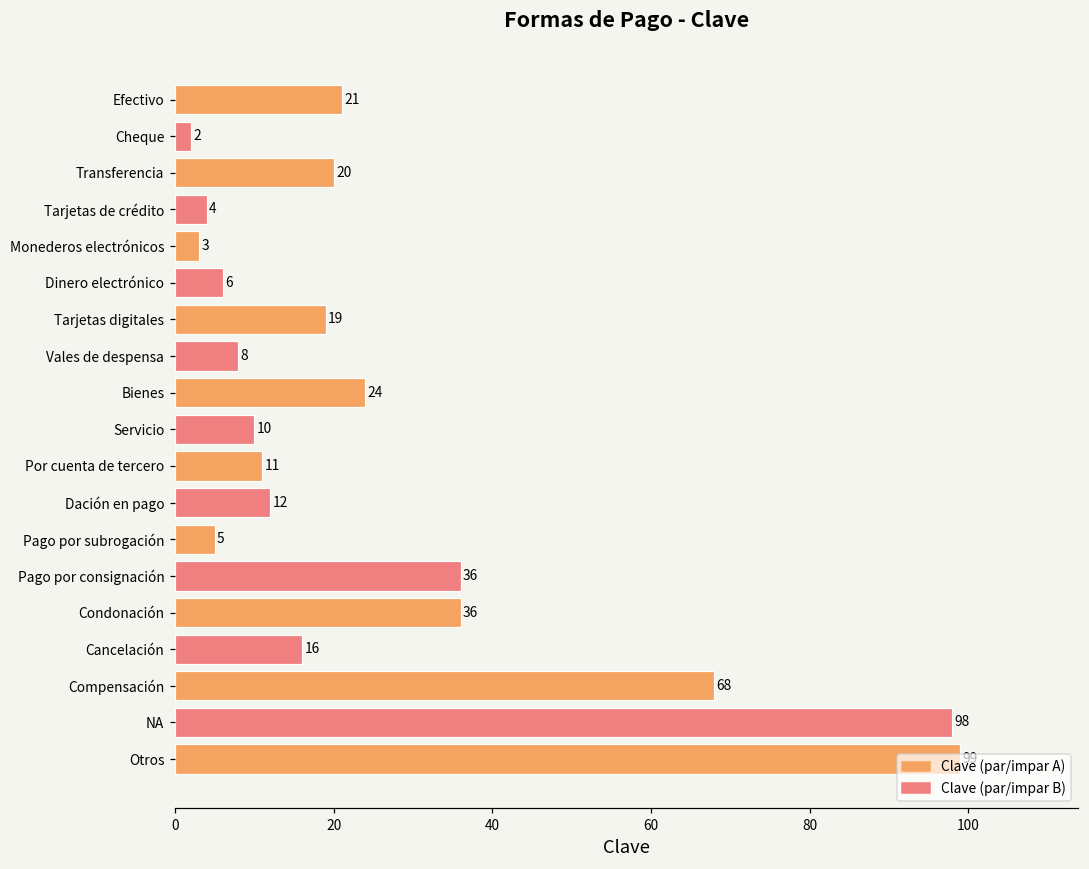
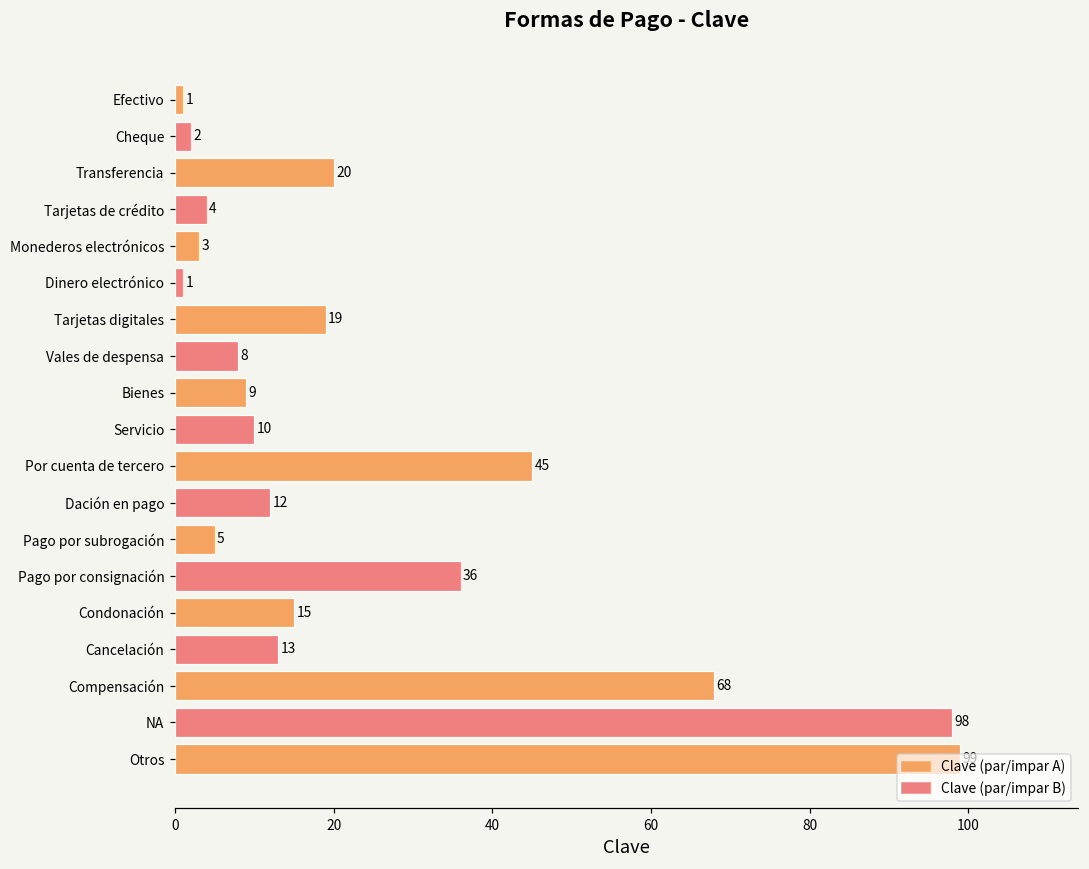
Efectivo: 21 -> 1
Dinero electrónico: 6 -> 1
Bienes: 24 -> 9
Por cuenta de tercero: 11 -> 45
Condonación: 36 -> 15
Cancelación: 16 -> 13
